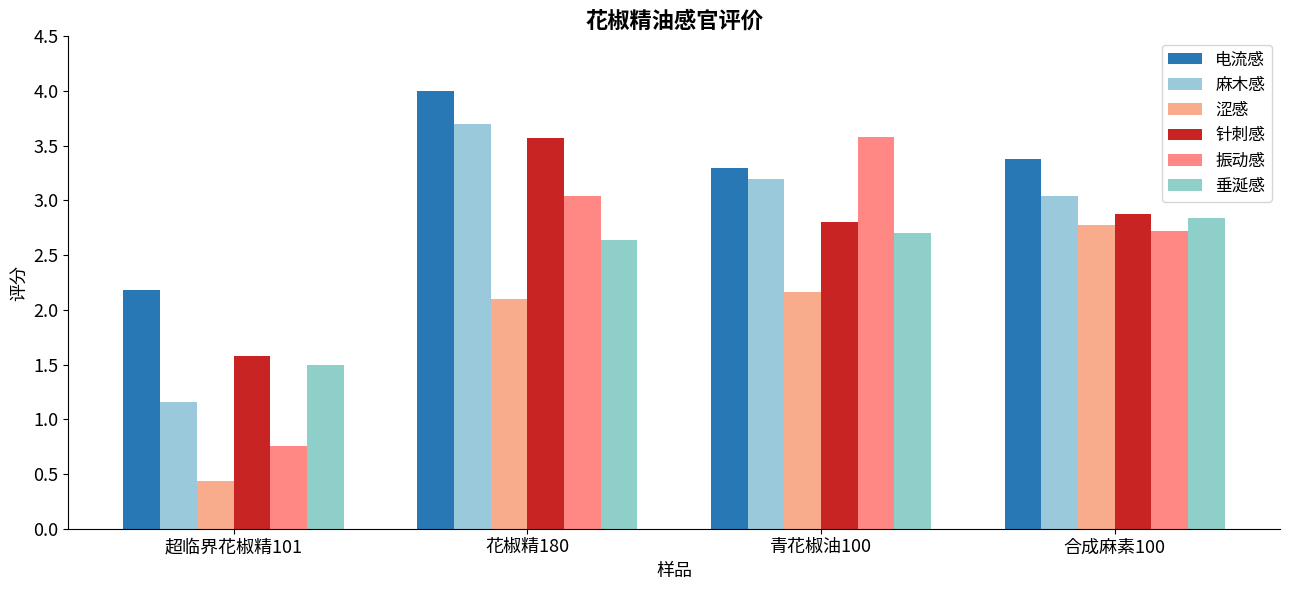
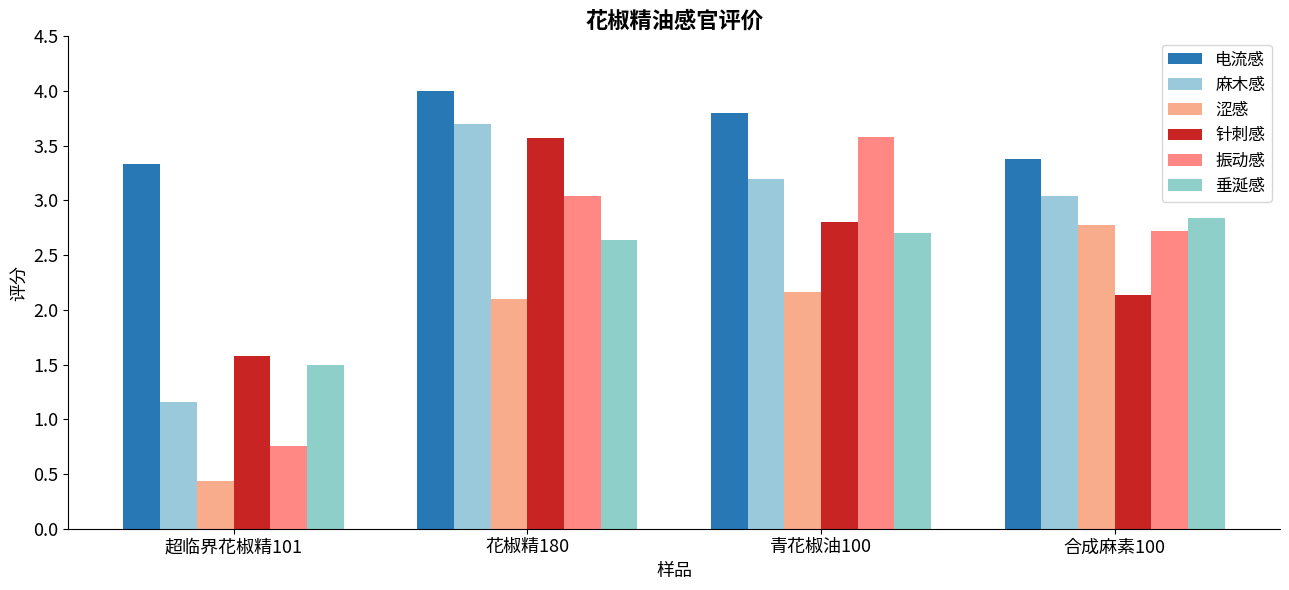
电流感, 超临界花椒精101: 2.18 -> 3.33
电流感, 青花椒油100: 3.3 -> 3.8
针刺感, 合成麻素100: 2.88 -> 2.14
